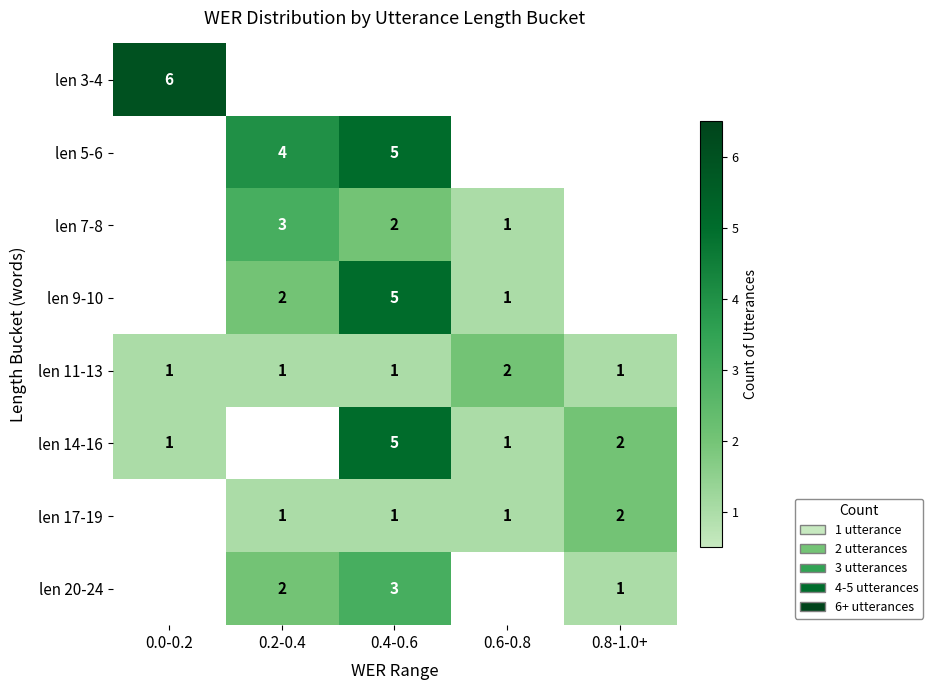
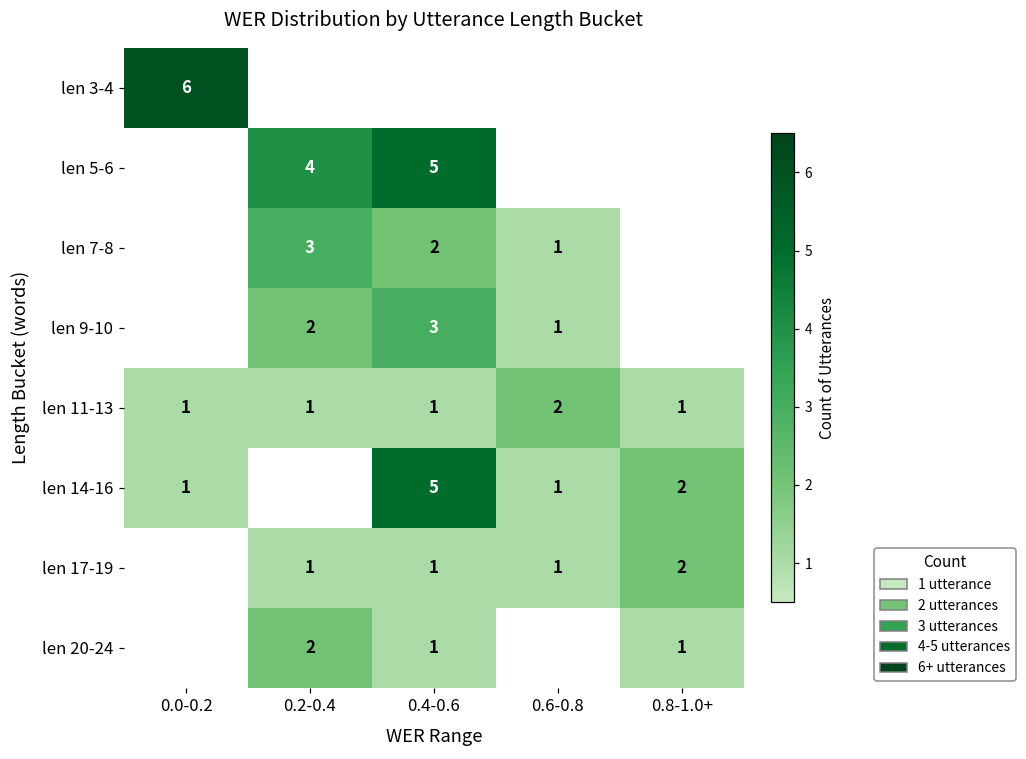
len 9-10, 0.4-0.6: 5 -> 3
len 20-24, 0.4-0.6: 3 -> 1
